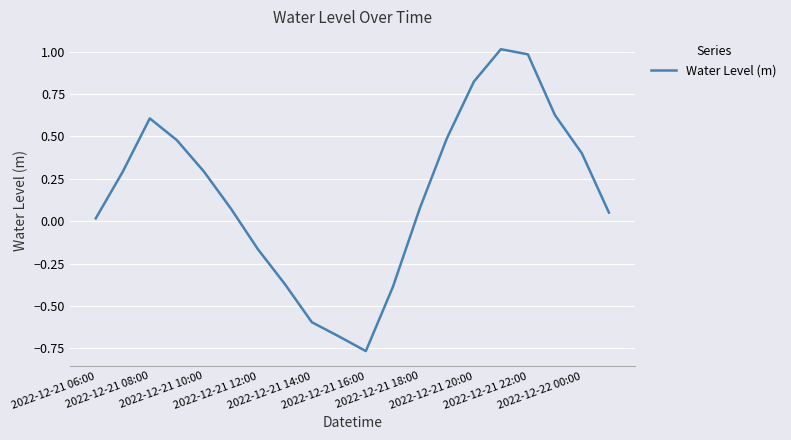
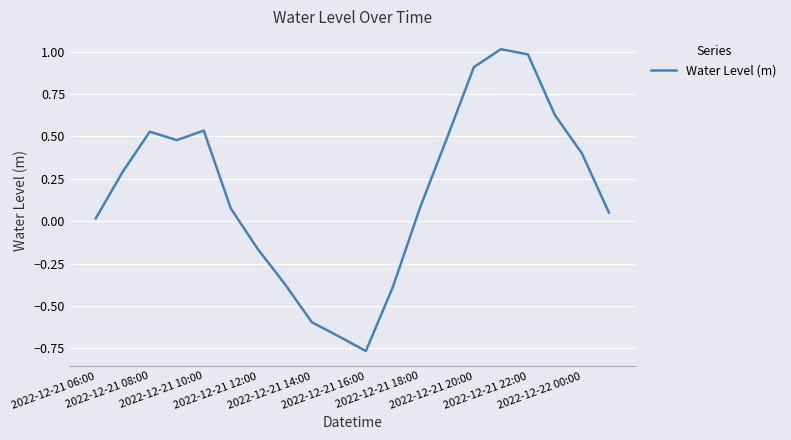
2022-12-21 08:00: 0.61 -> 0.53
2022-12-21 10:00: 0.29 -> 0.53
2022-12-21 20:00: 0.82 -> 0.91
